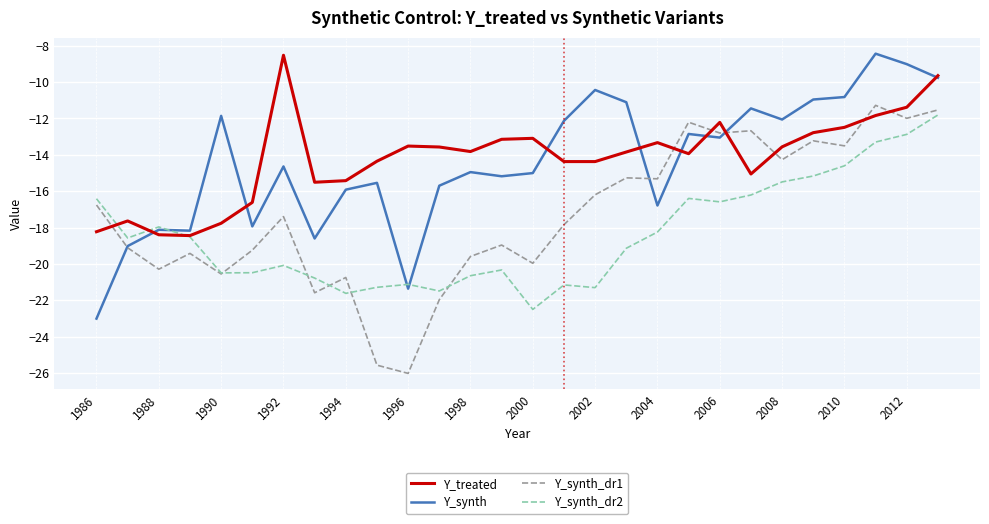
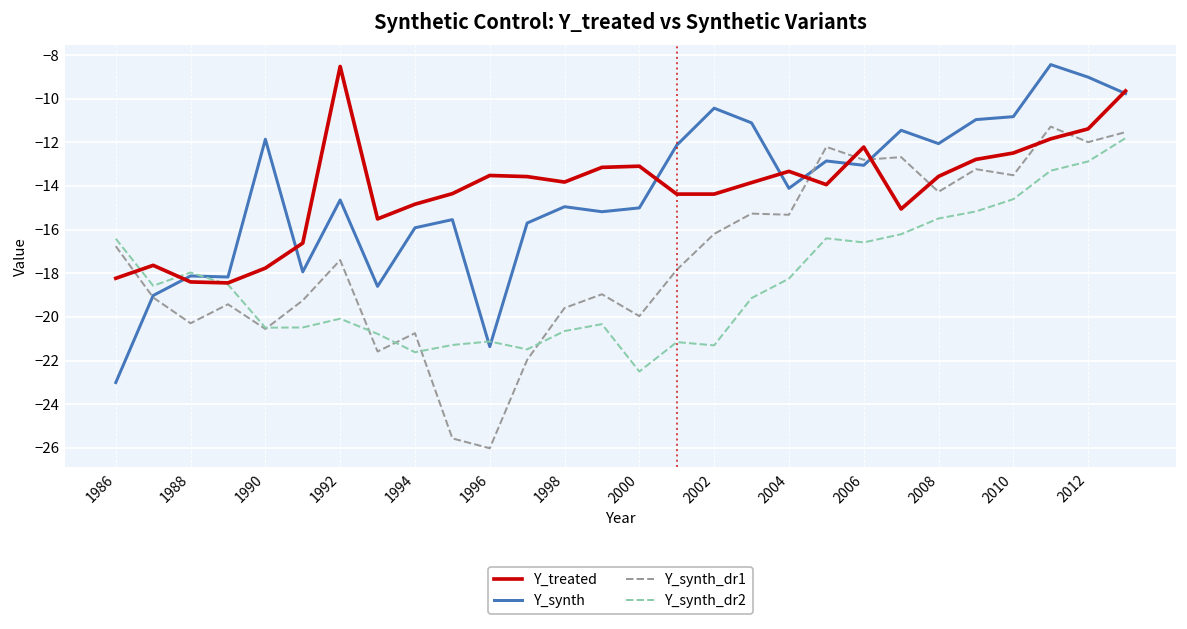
Y_treated, 1994: -15.4 -> -14.8
Y_synth, 2004: -16.8 -> -14.1
